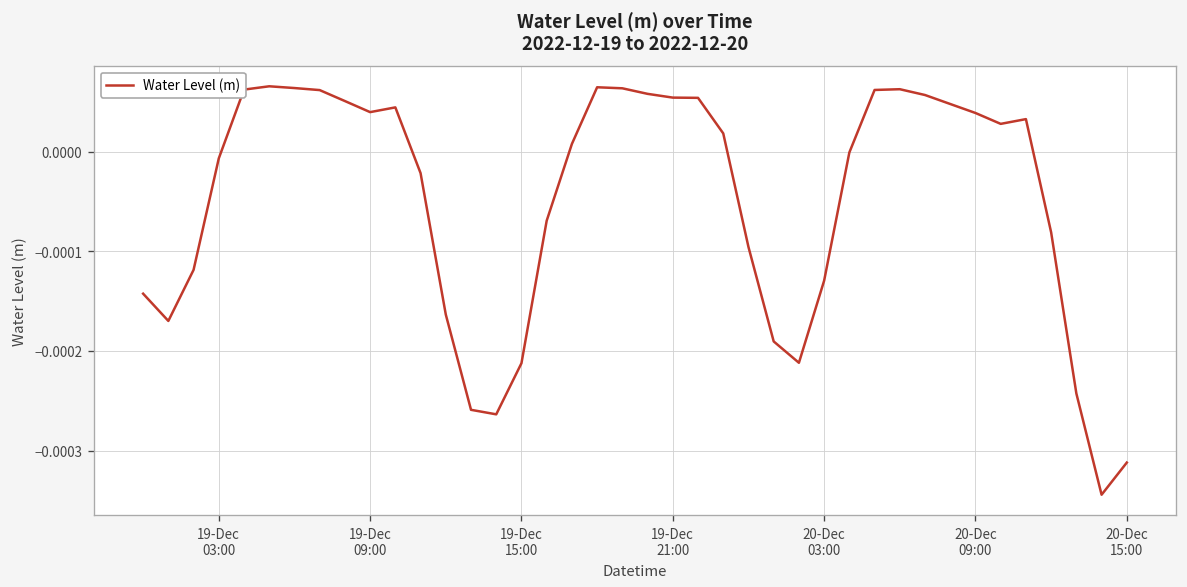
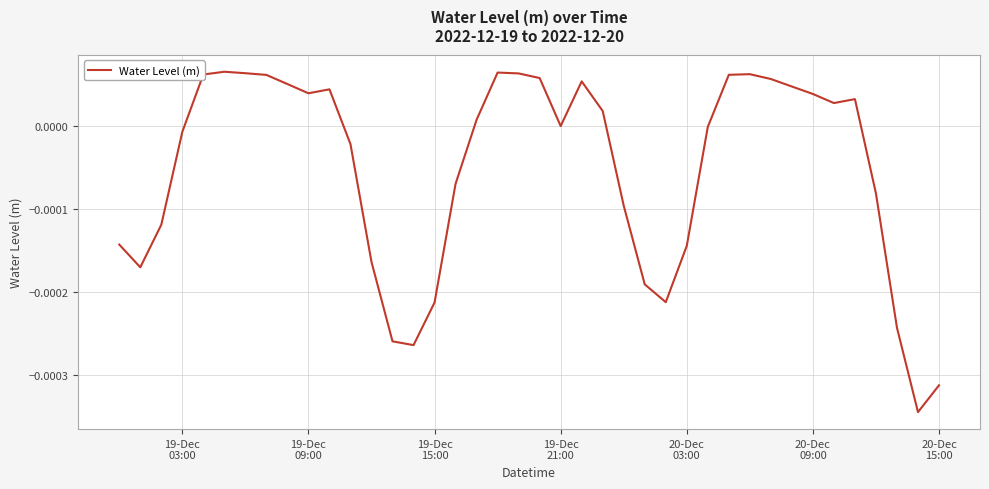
19-Dec 21:00: 0.0001 -> 0.0000
20-Dec 03:00: -0.00013 -> -0.00014
